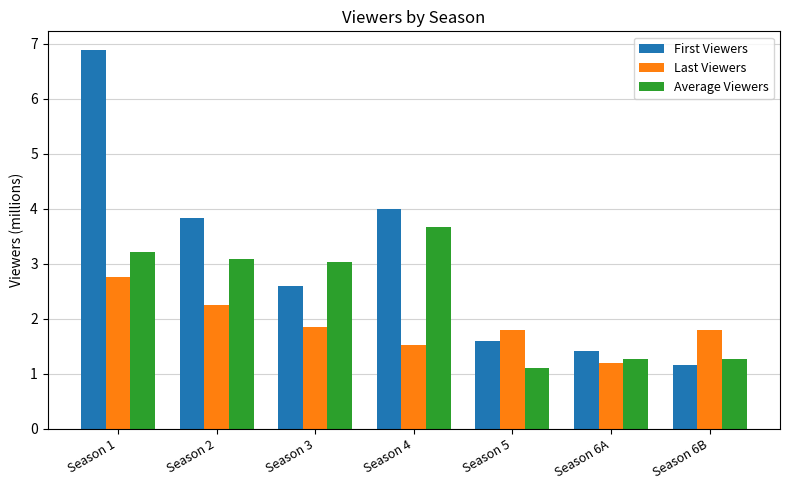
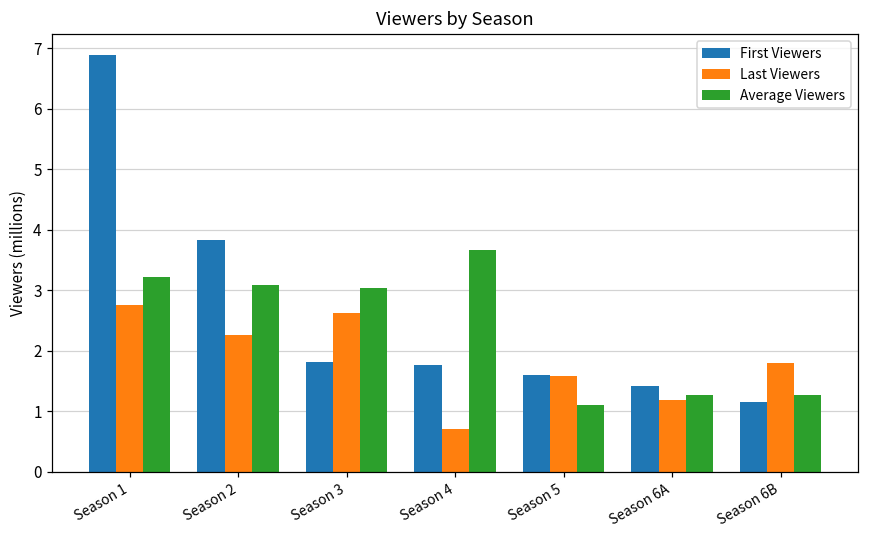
First Viewers, Season 3: 2.6 -> 1.8
Last Viewers, Season 3: 1.9 -> 2.6
First Viewers, Season 4: 4.0 -> 1.8
Last Viewers, Season 4: 1.5 -> 0.7
Last Viewers, Season 5: 1.8 -> 1.6
